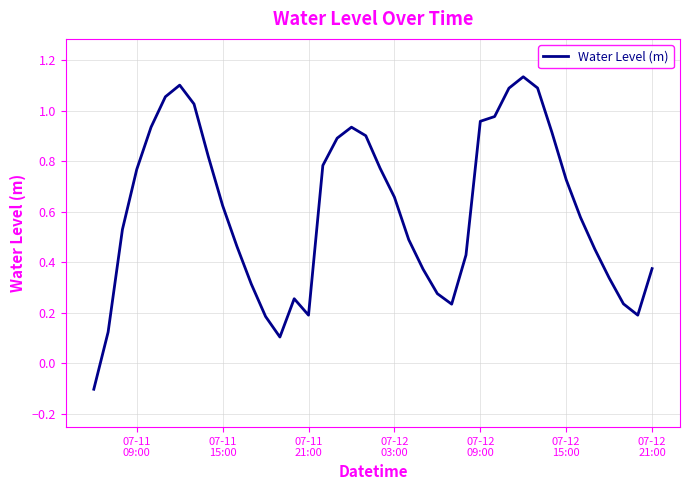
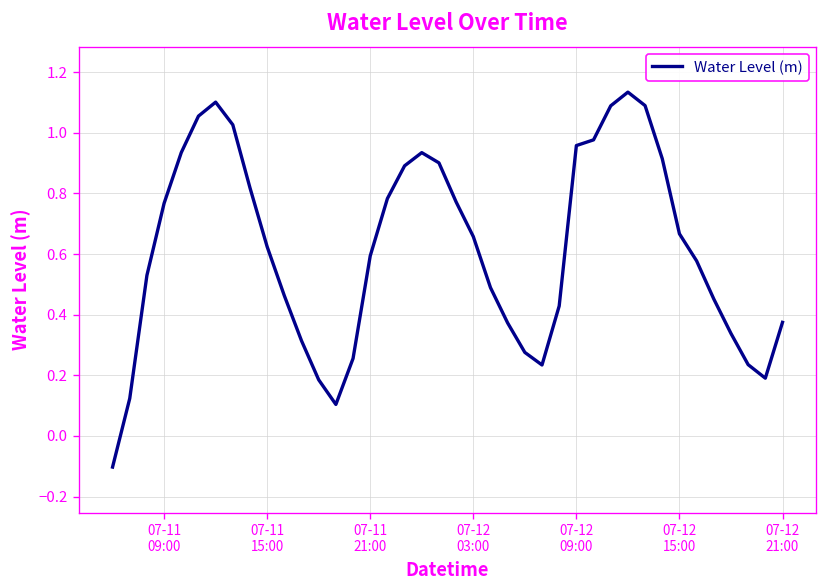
07-11 21:00: 0.19 -> 0.59
07-12 15:00: 0.73 -> 0.67
